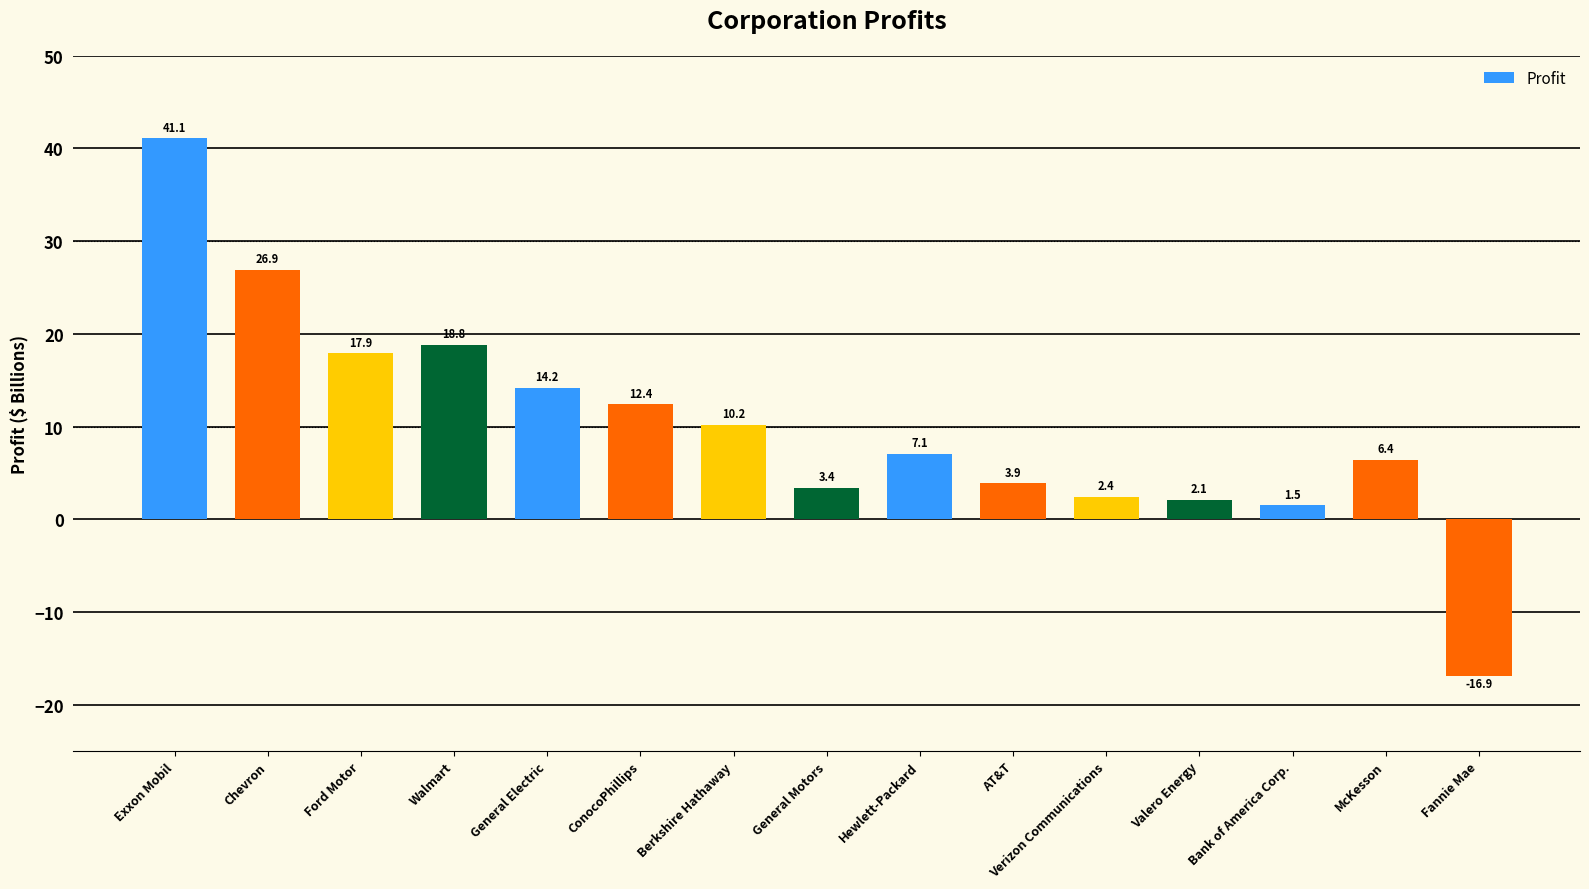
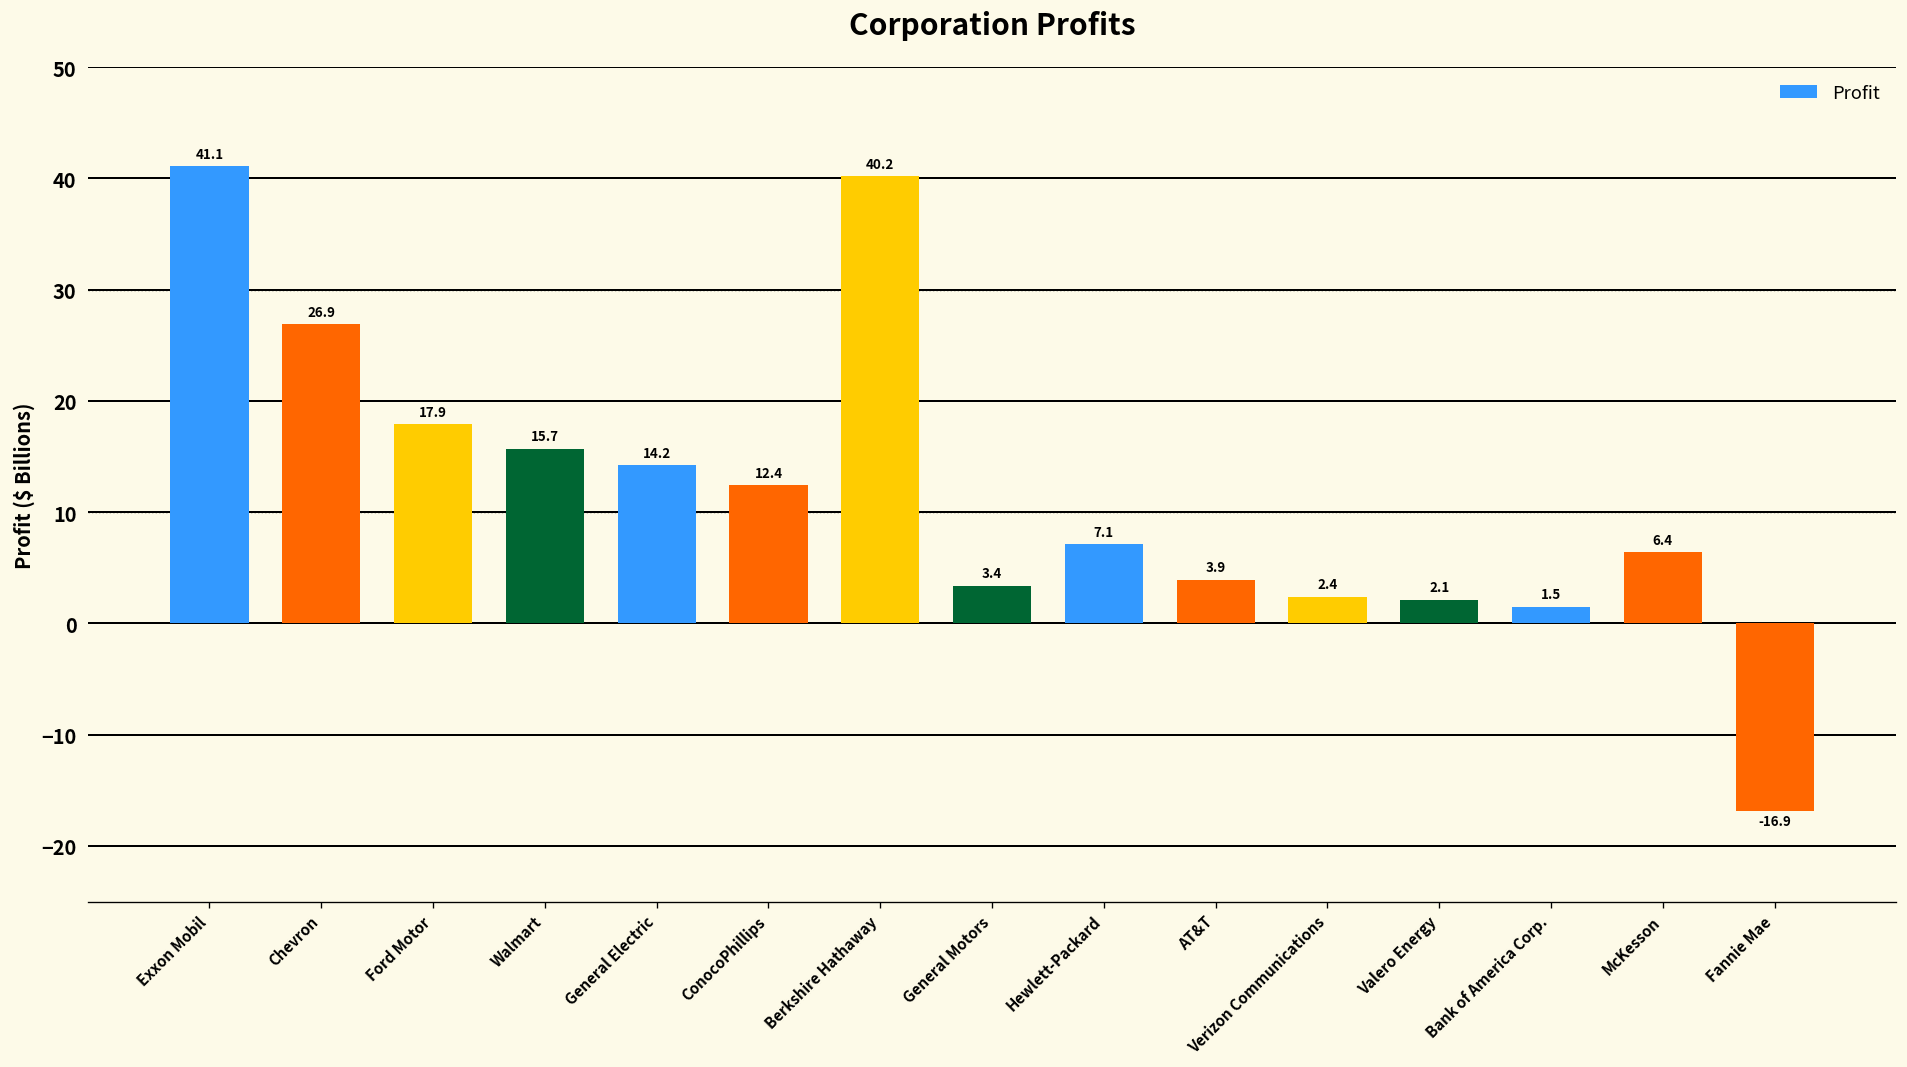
Walmart: 18.8 -> 15.7
Berkshire Hathaway: 10.2 -> 40.2
